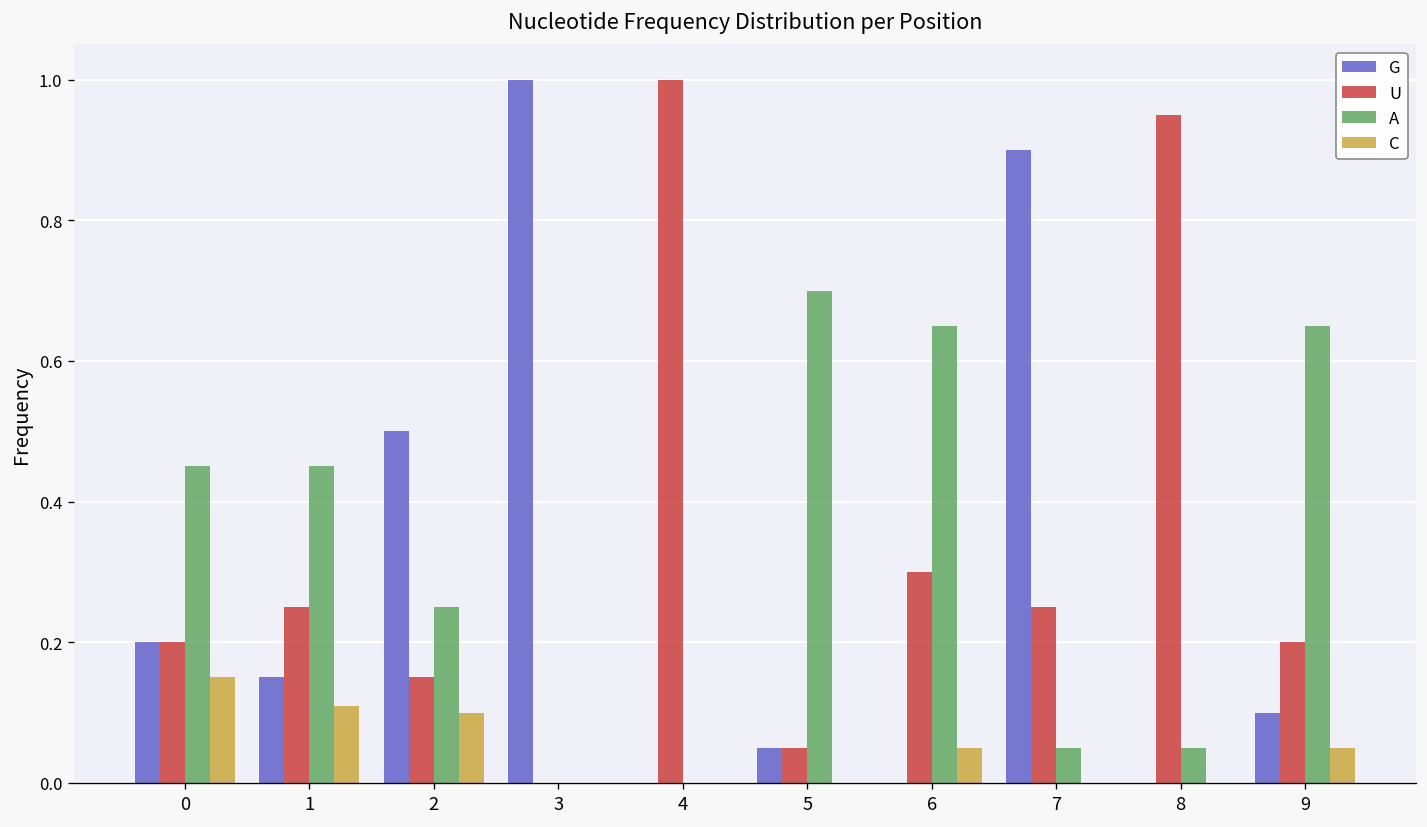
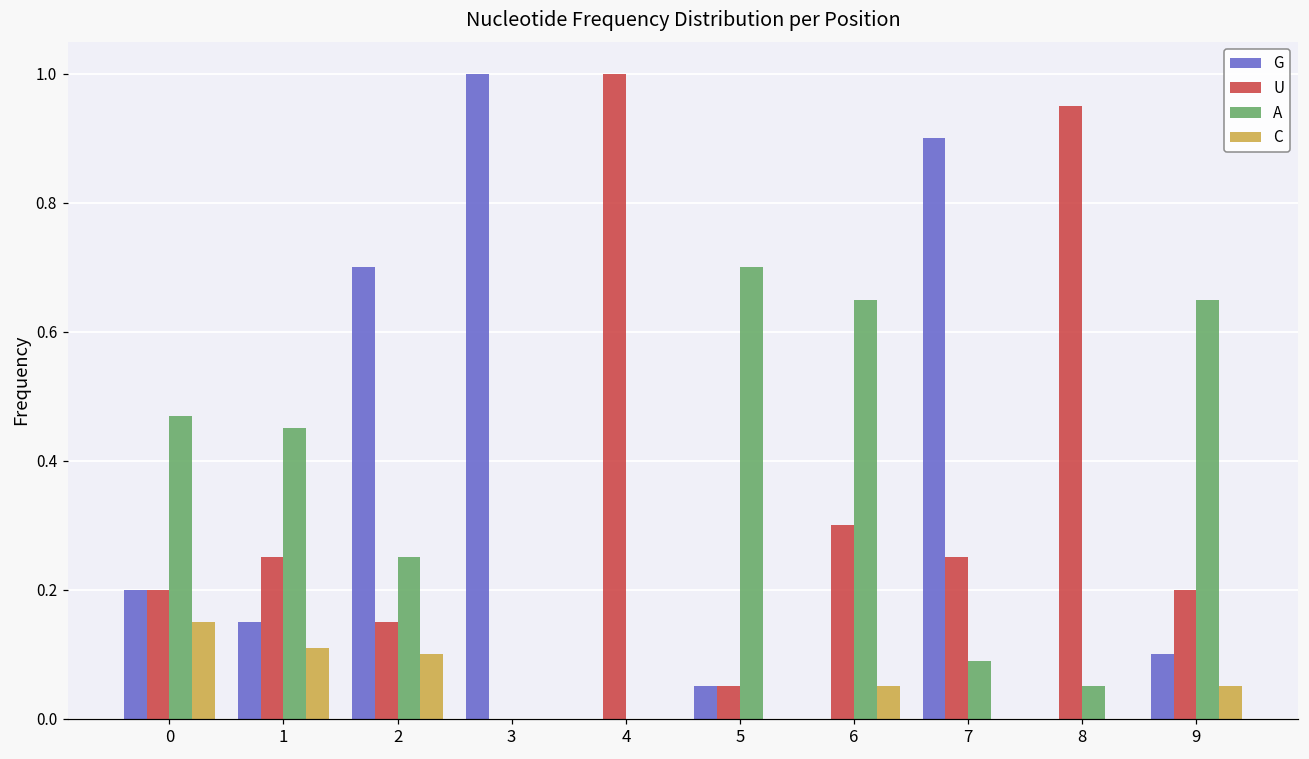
A, 0: 0.45 -> 0.47
G, 2: 0.5 -> 0.7
A, 7: 0.05 -> 0.09
